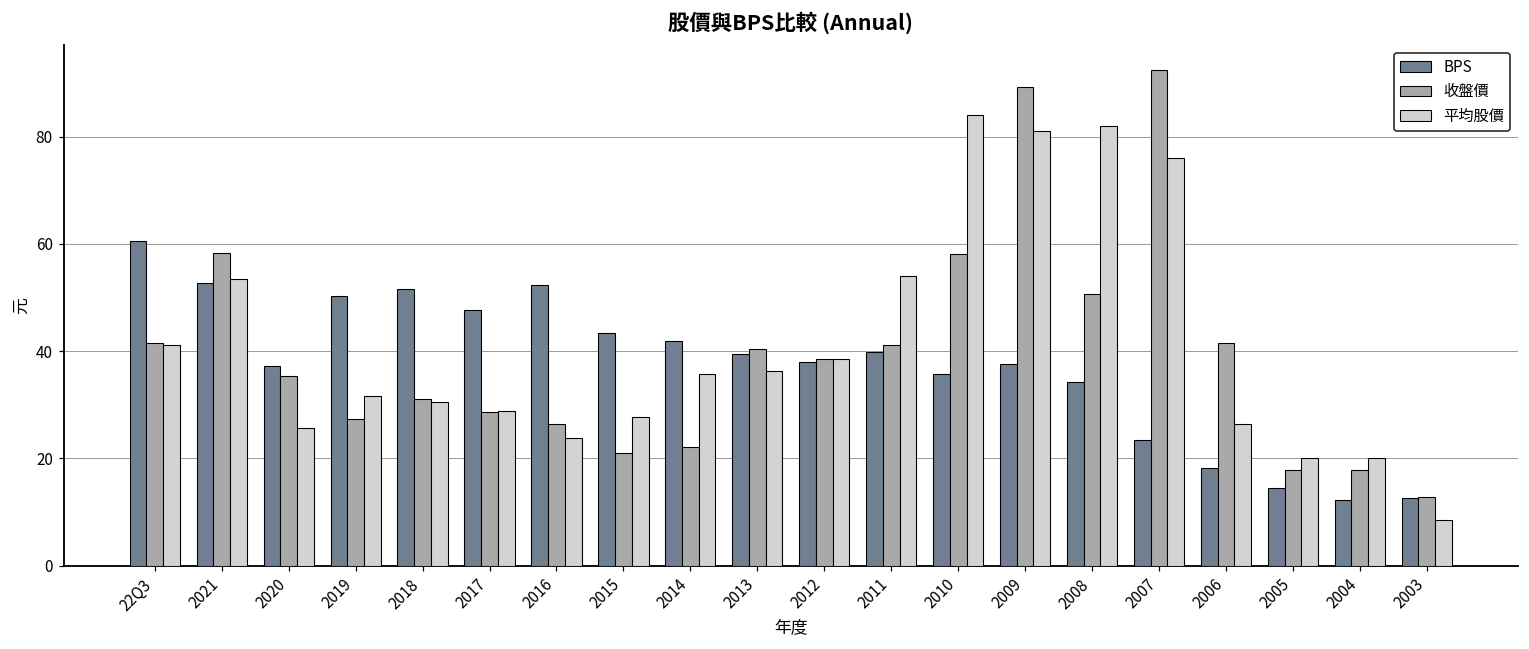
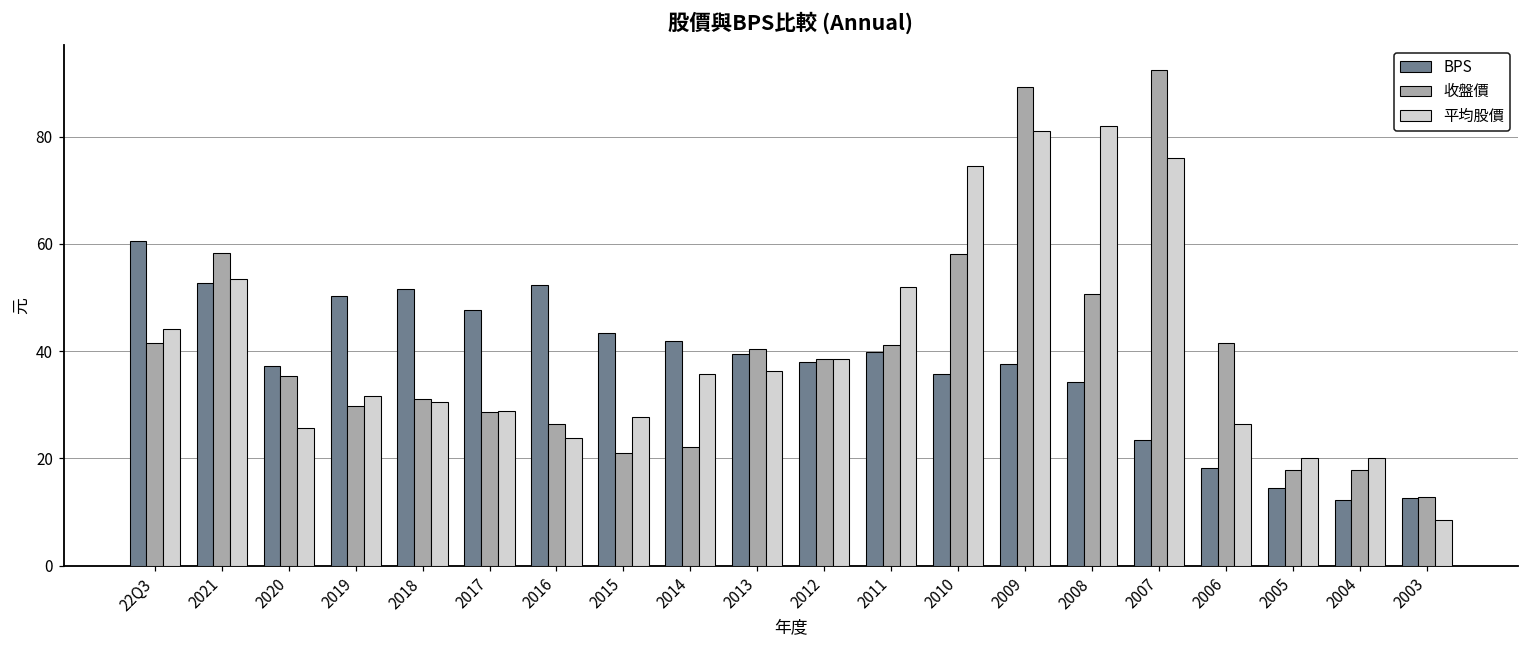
平均股價, 22Q3: 41 -> 44
收盤價, 2019: 27 -> 30
平均股價, 2011: 54 -> 52
平均股價, 2010: 84 -> 75
